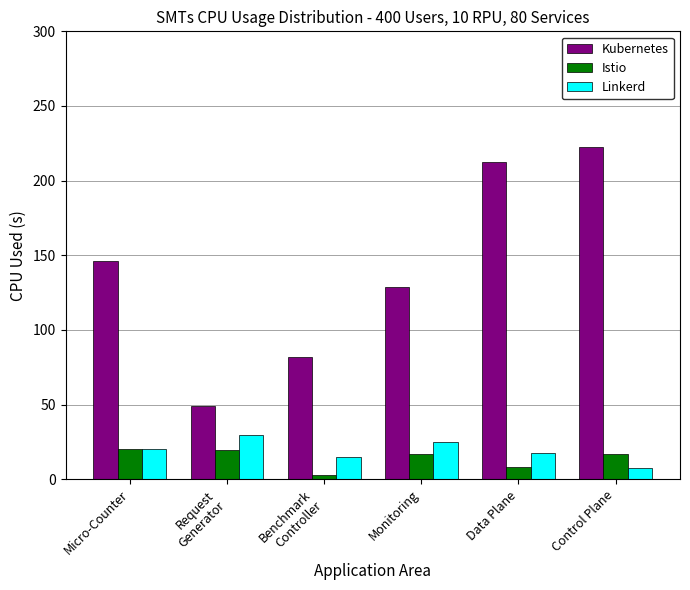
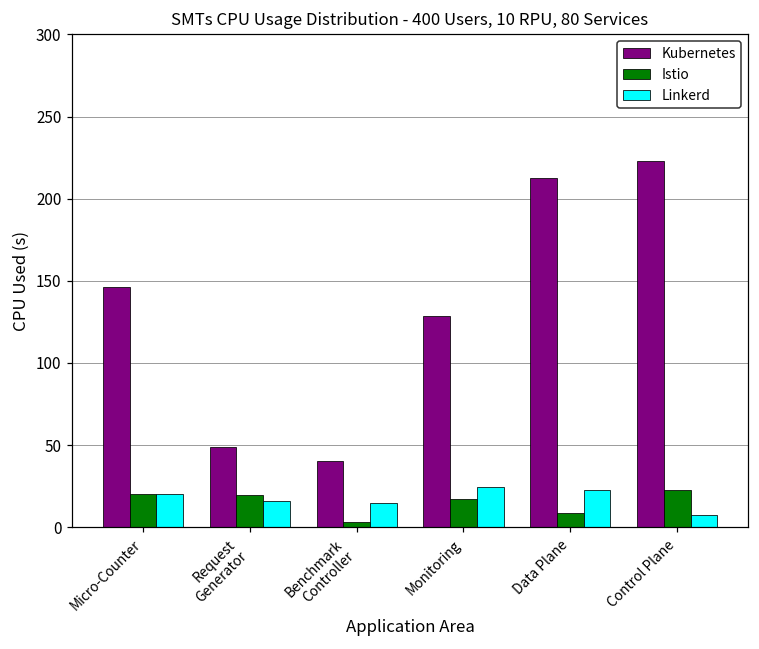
Linkerd, Request Generator: 30 -> 16
Kubernetes, Benchmark Controller: 82 -> 40
Linkerd, Data Plane: 17 -> 23
Istio, Control Plane: 17 -> 22
